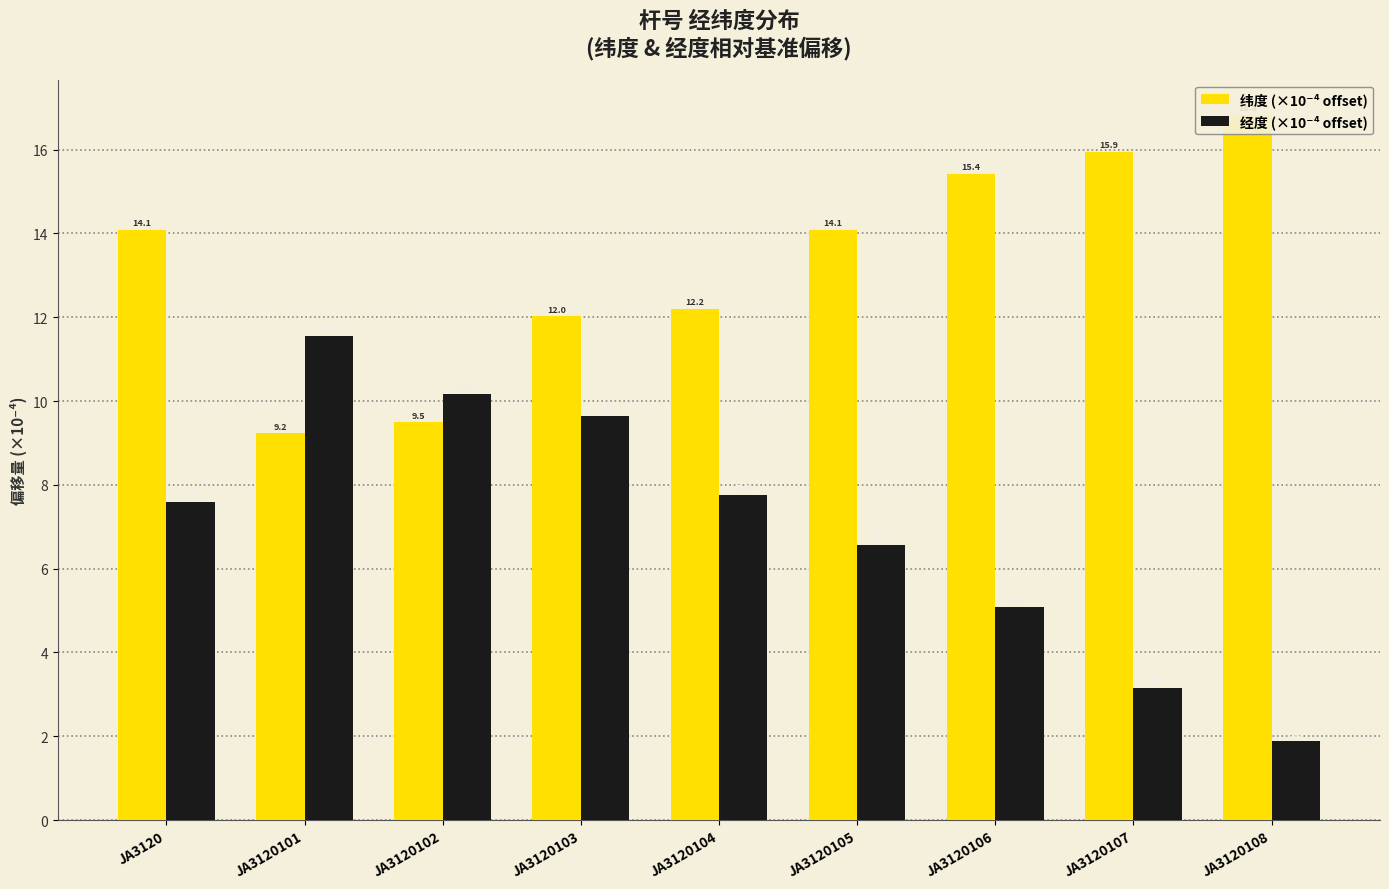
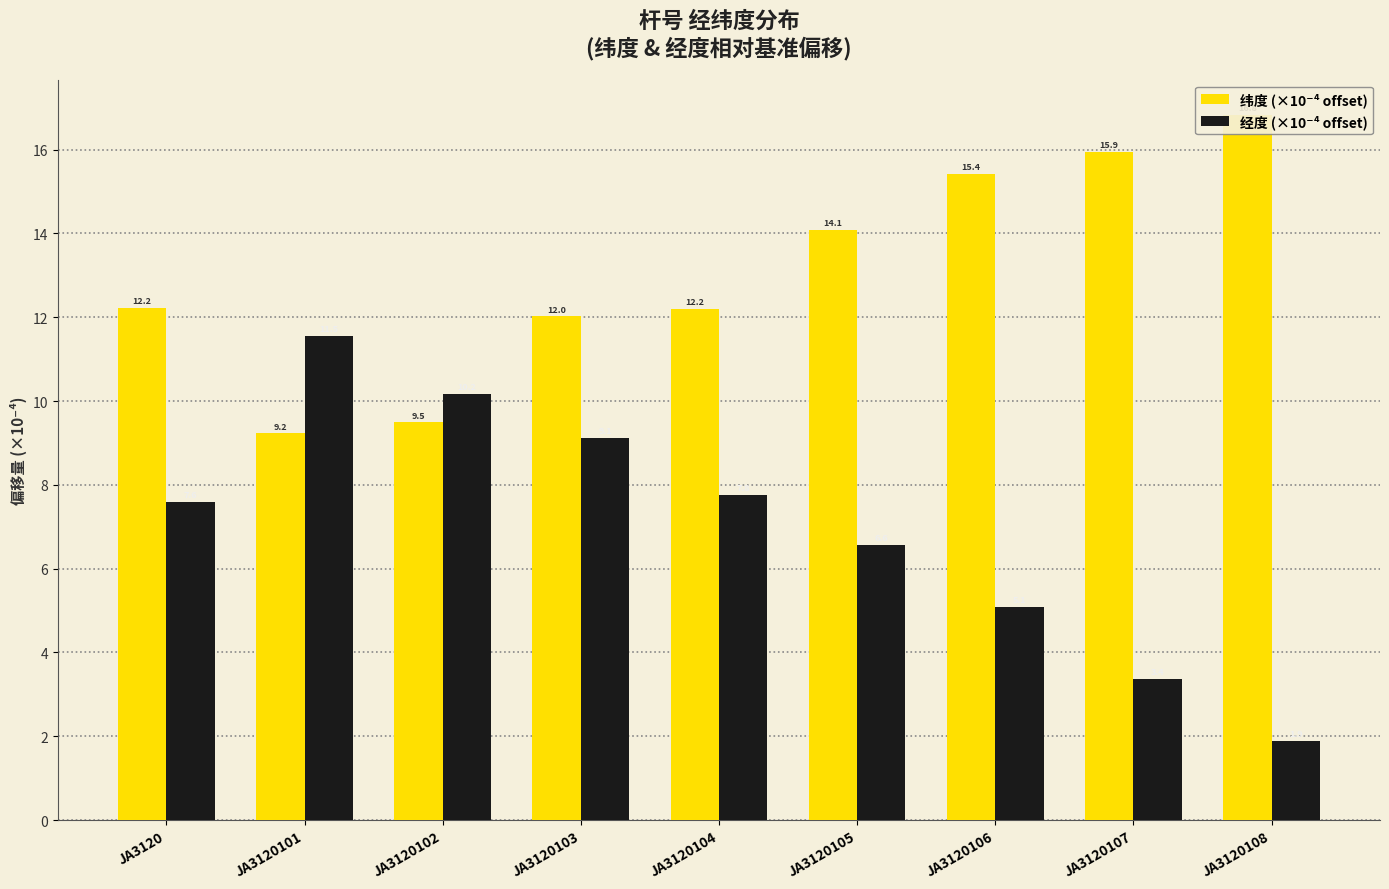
纬度 (×10⁻⁴ offset), JA3120: 14.1 -> 12.2
经度 (×10⁻⁴ offset), JA3120103: 9.6 -> 9.1
经度 (×10⁻⁴ offset), JA3120107: 3.2 -> 3.4
